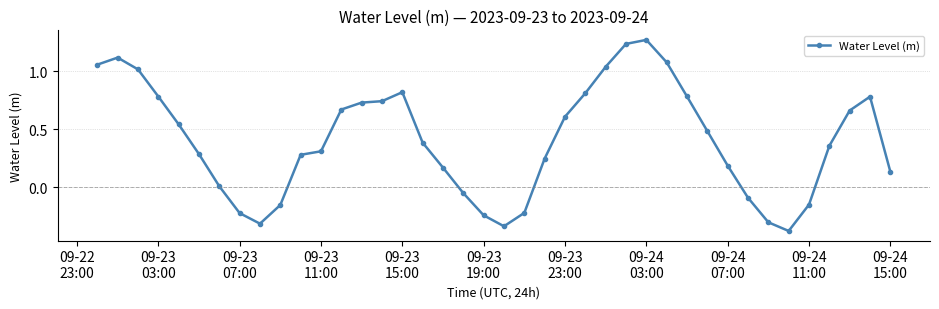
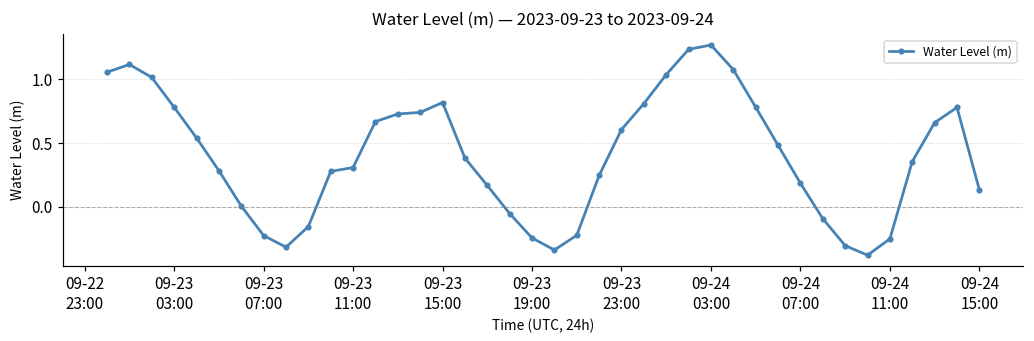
09-24 11:00: -0.15 -> -0.25
